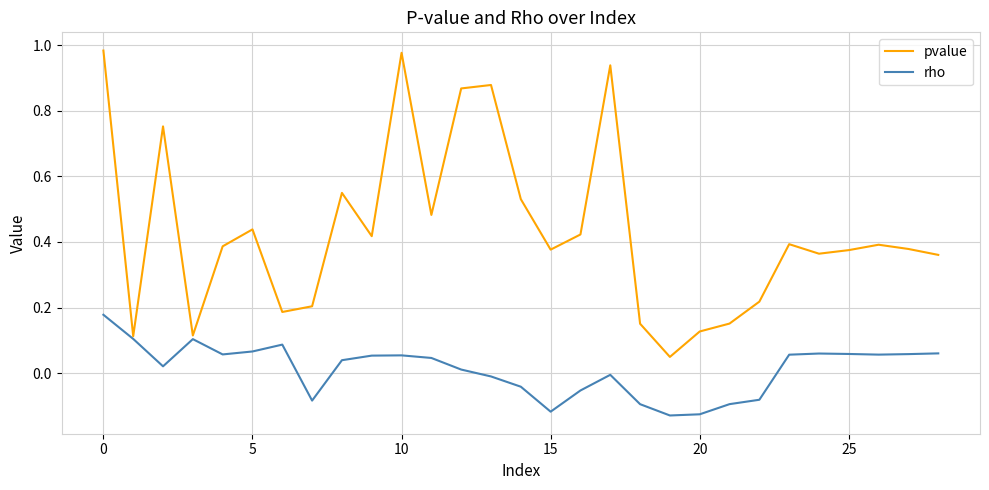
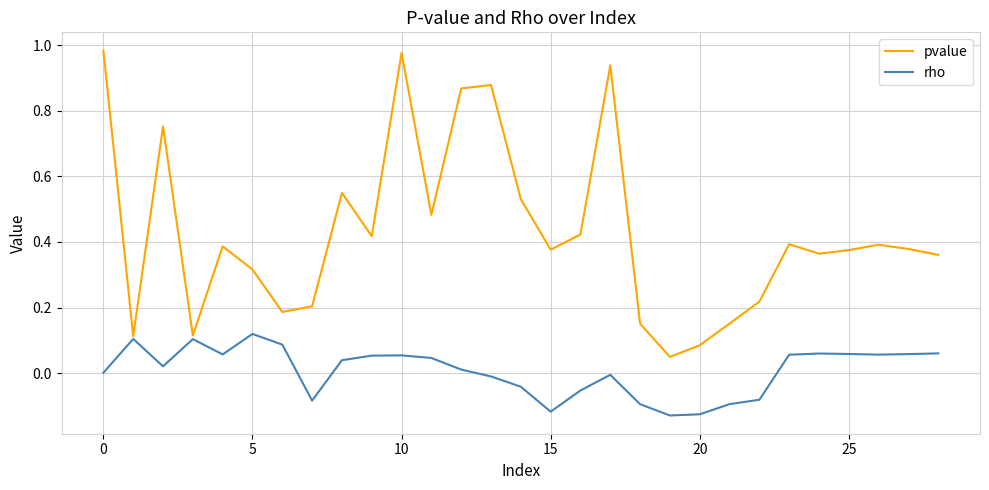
rho, 0: 0.18 -> 0.00
pvalue, 5: 0.44 -> 0.32
rho, 5: 0.07 -> 0.12
pvalue, 20: 0.13 -> 0.09
